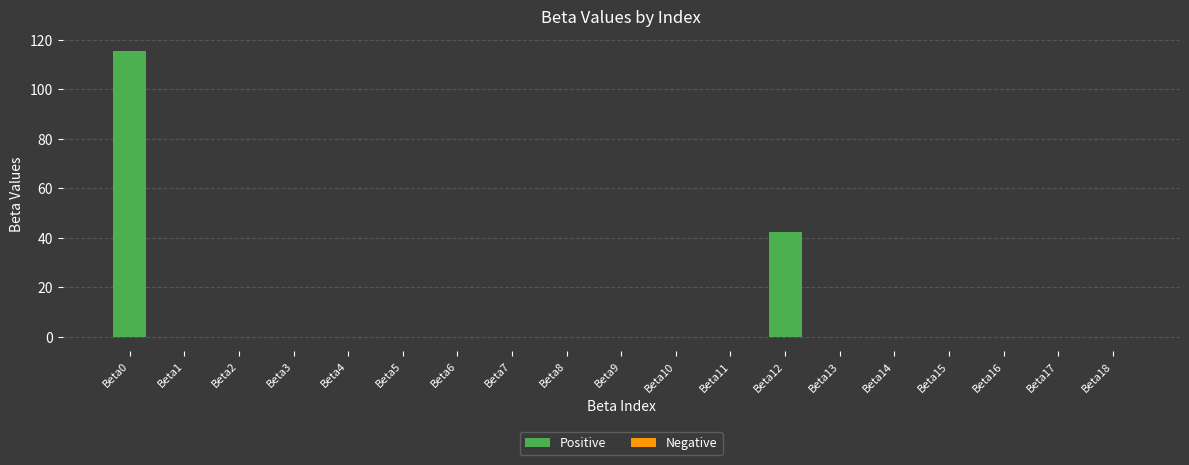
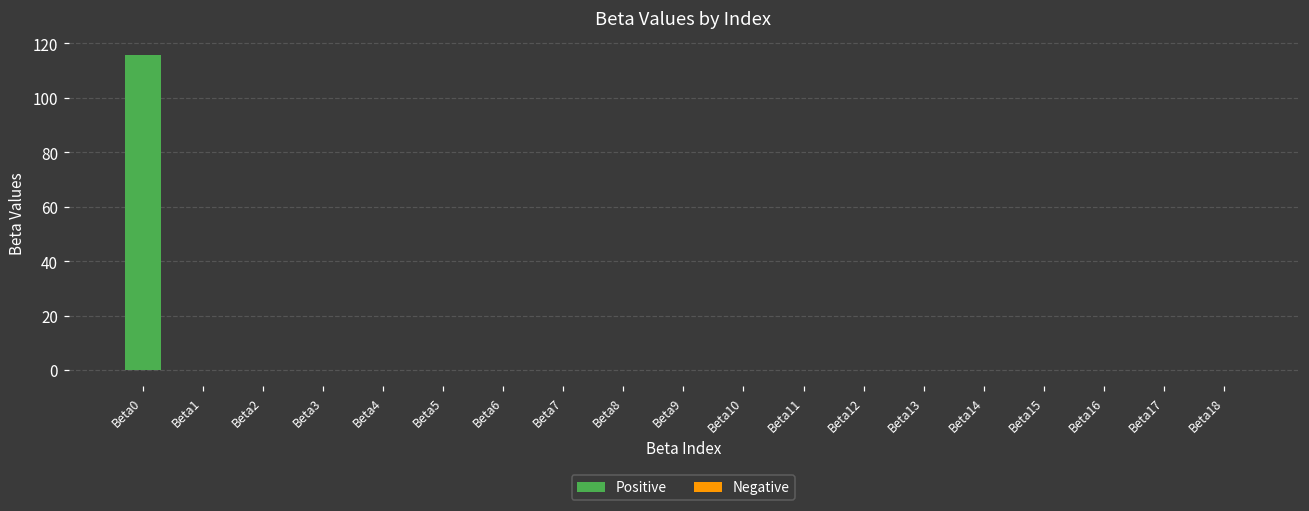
Beta12: 42 -> 0
